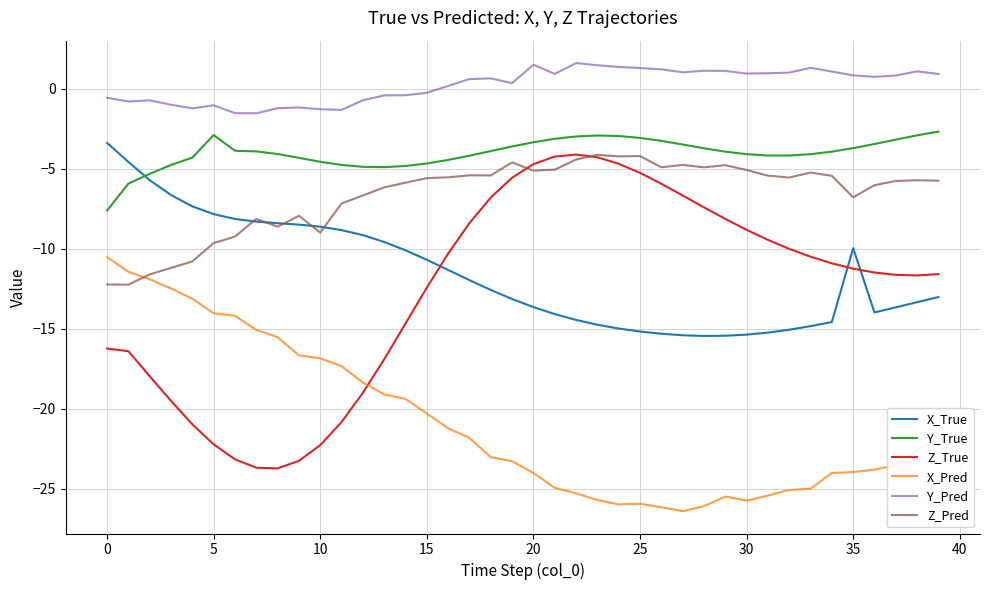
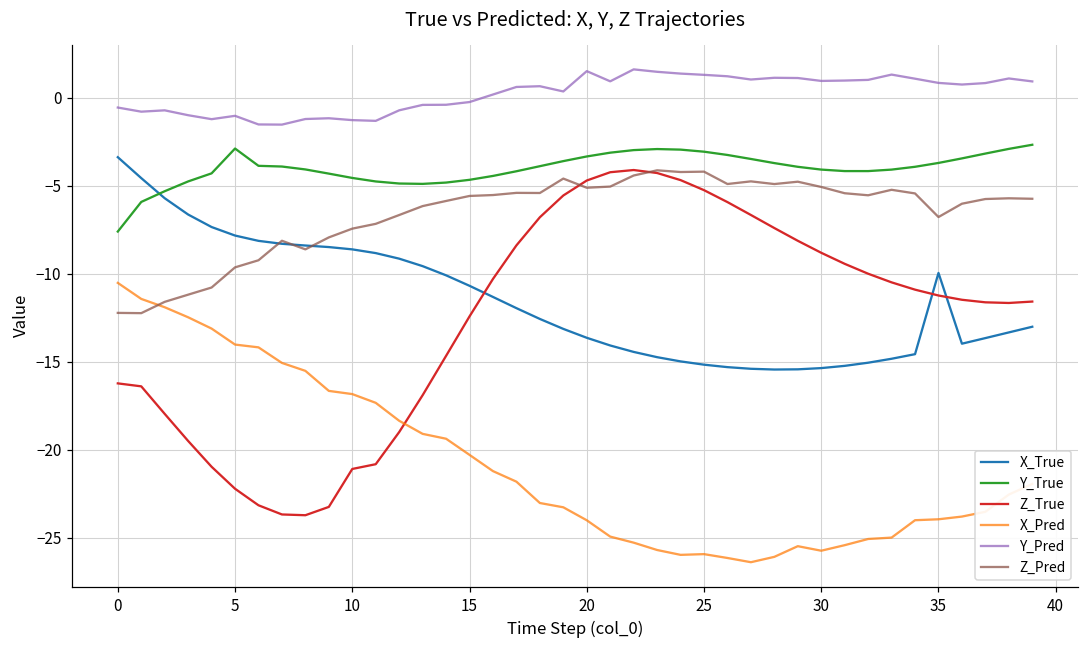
Z_True, 10: -22.3 -> -21.1
Z_Pred, 10: -9.0 -> -7.4
